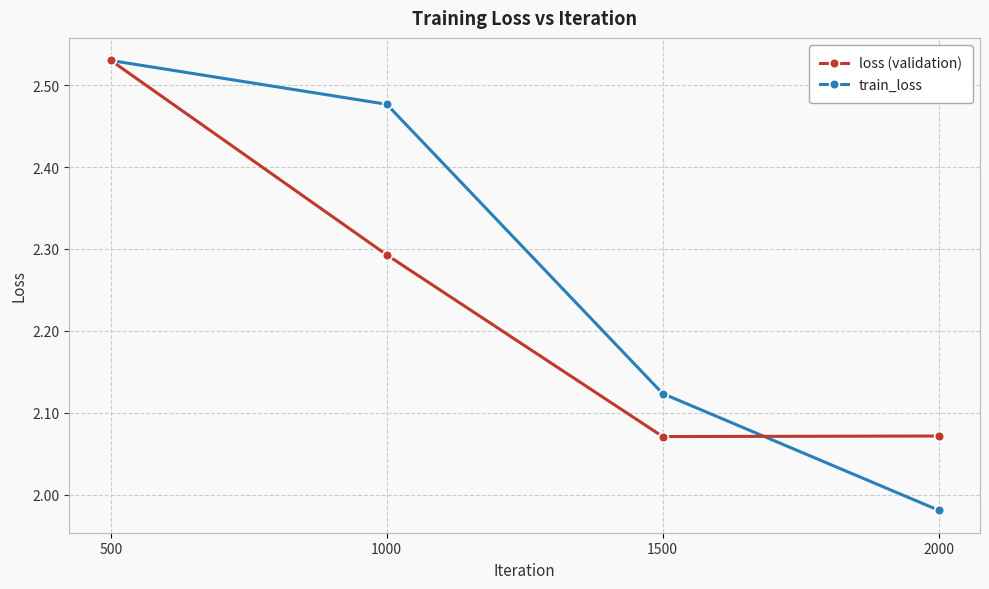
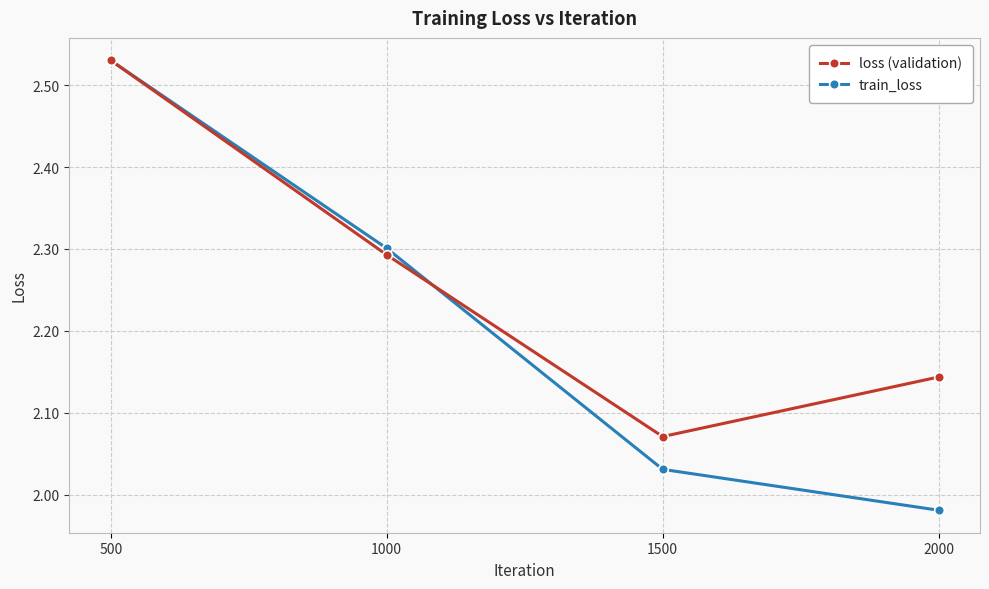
train_loss, 1000: 2.48 -> 2.30
train_loss, 1500: 2.12 -> 2.03
loss (validation), 2000: 2.07 -> 2.14
